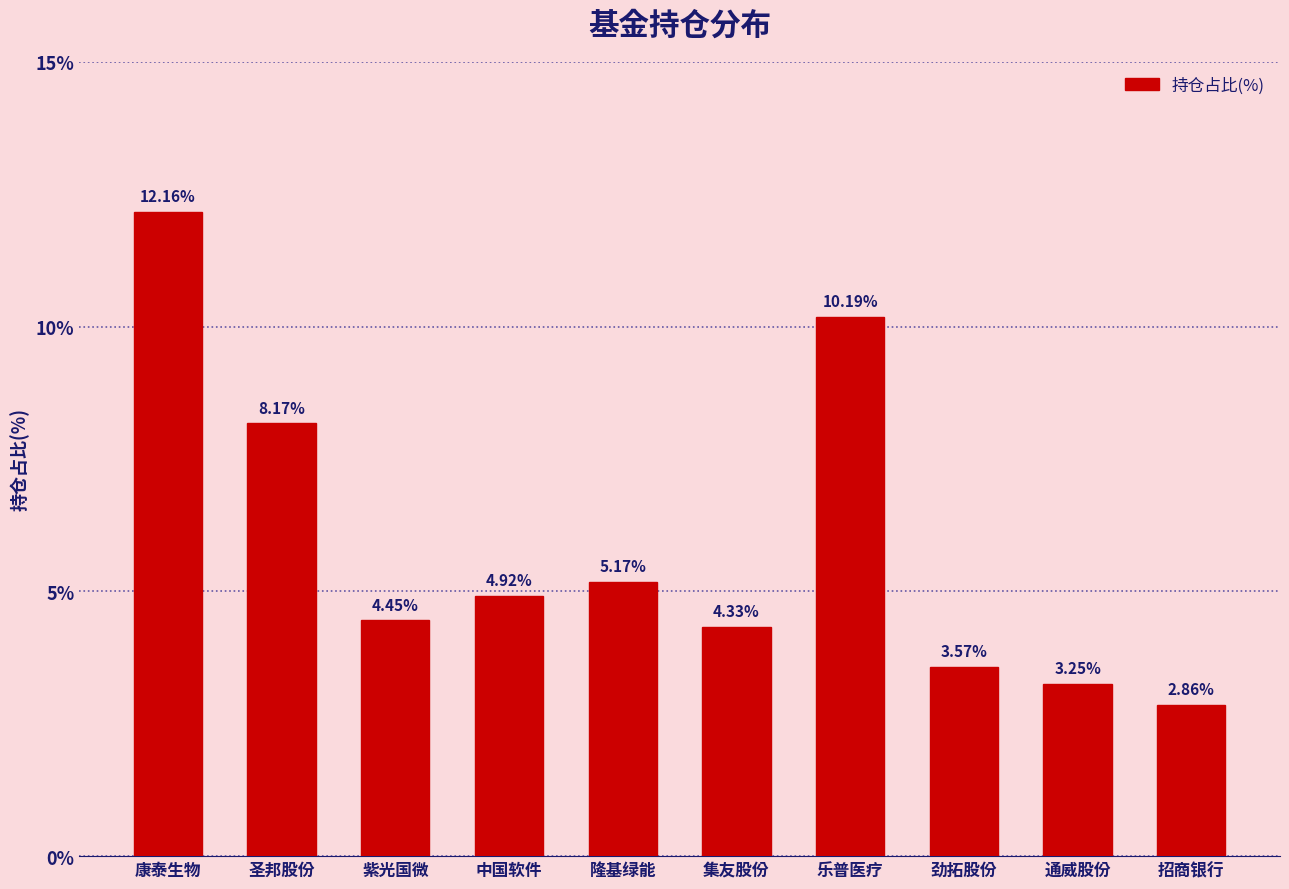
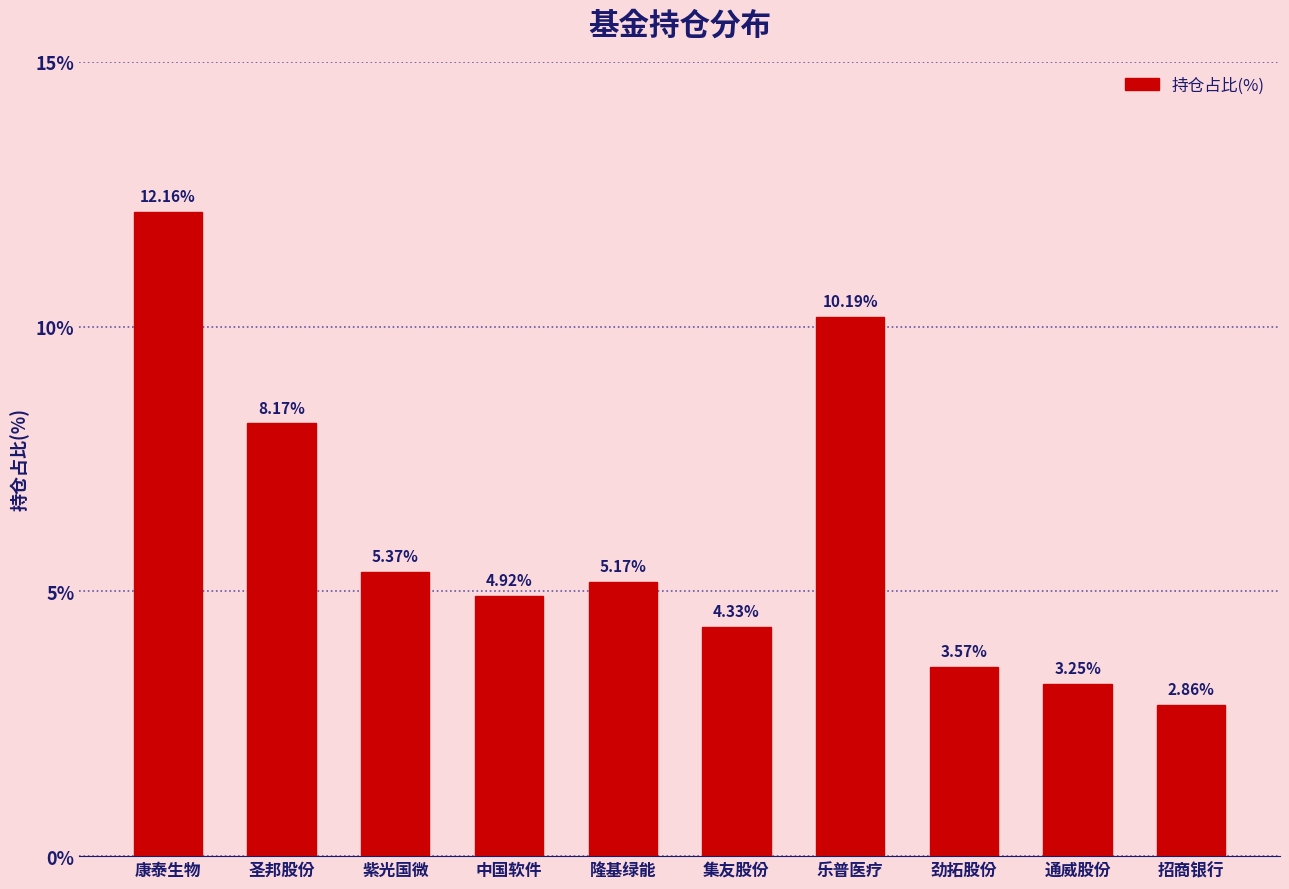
紫光国微: 4.45% -> 5.37%
